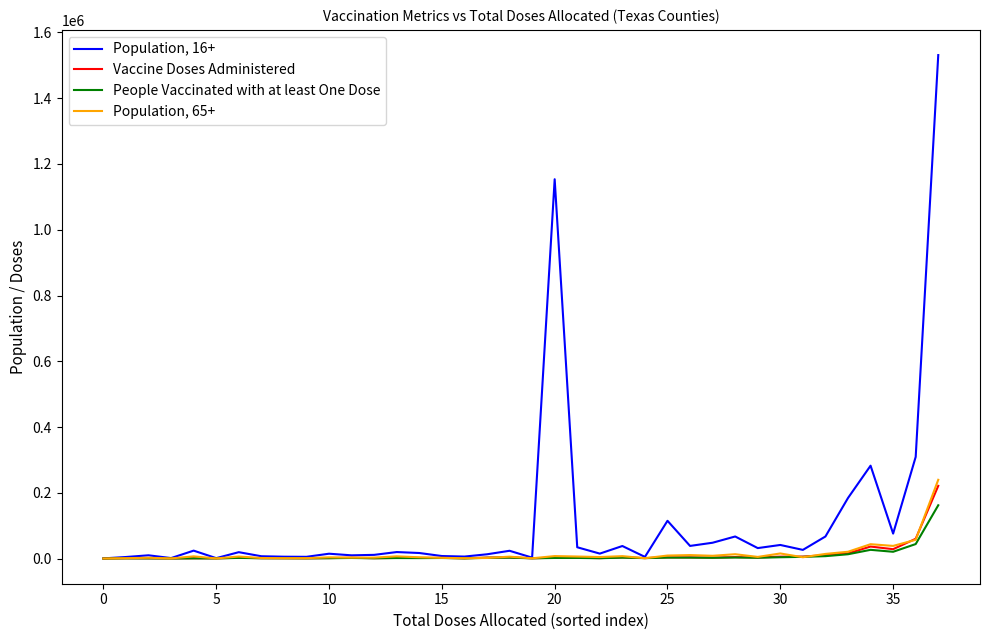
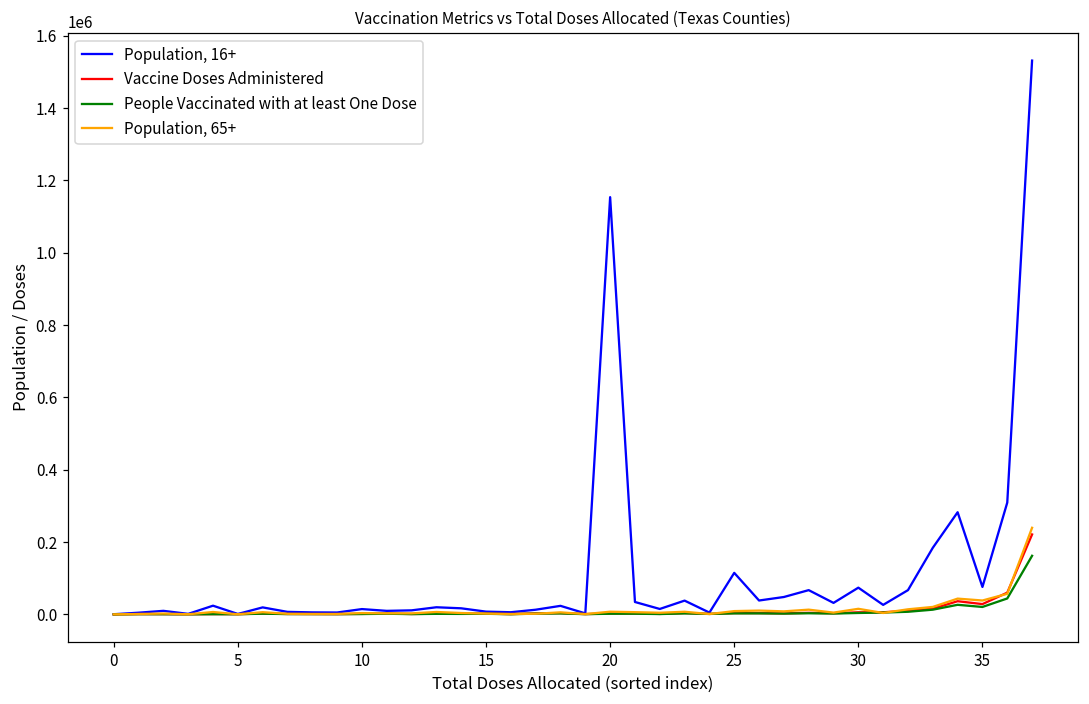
Population, 16+, 30: 40000 -> 70000
